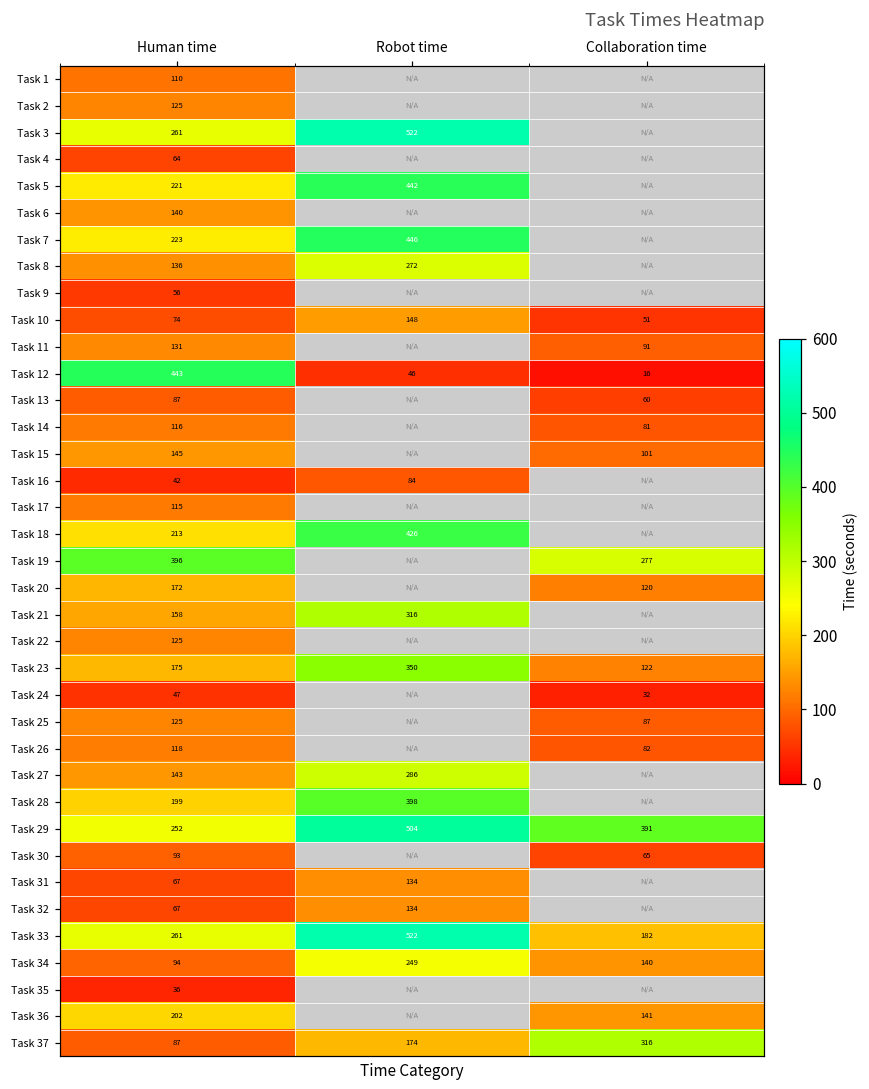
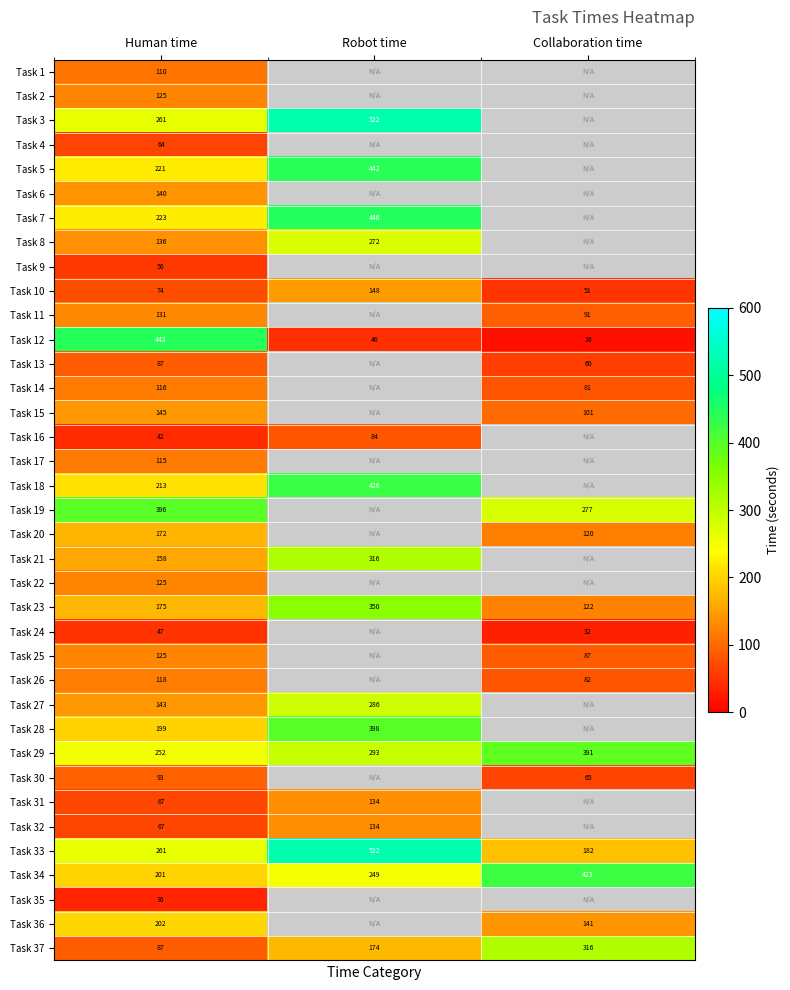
Task 29, Robot time: 504 -> 293
Task 34, Human time: 94 -> 201
Task 34, Collaboration time: 140 -> 423
